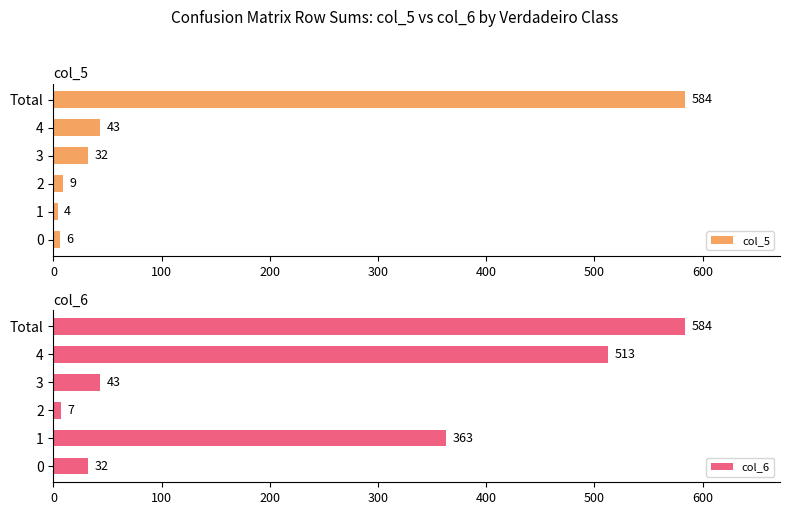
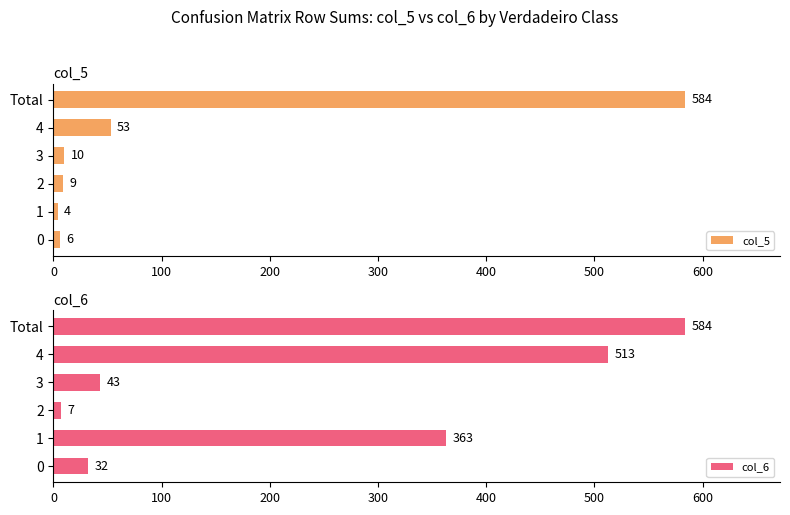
col_5, 4: 43 -> 53
col_5, 3: 32 -> 10
